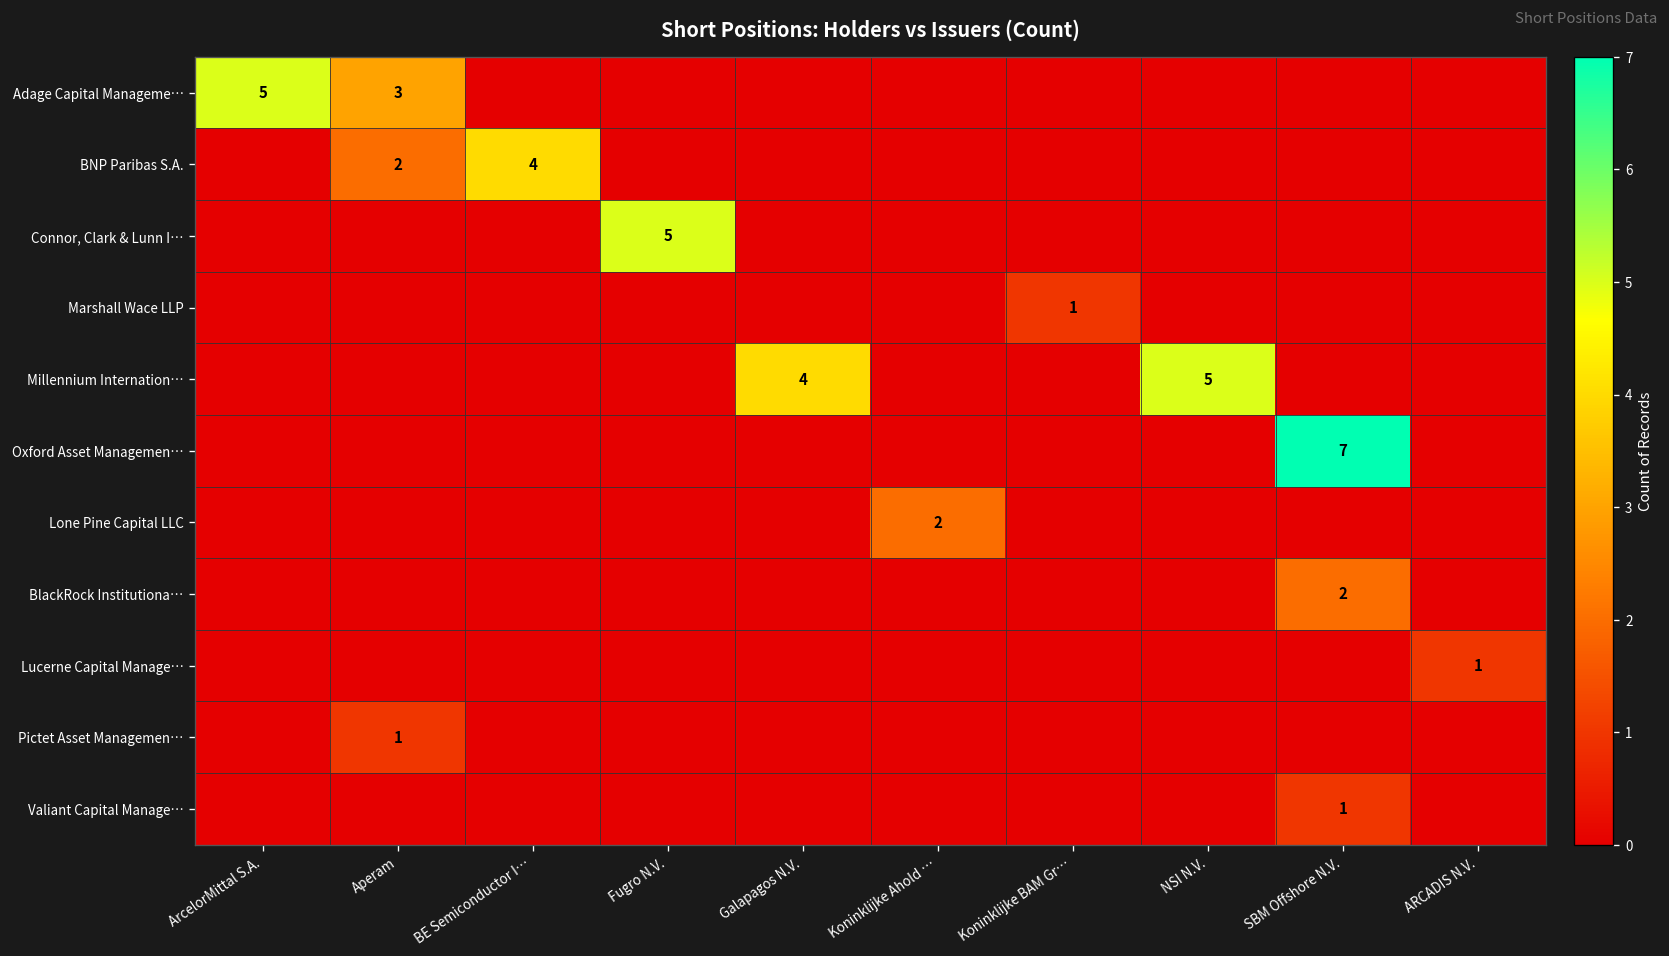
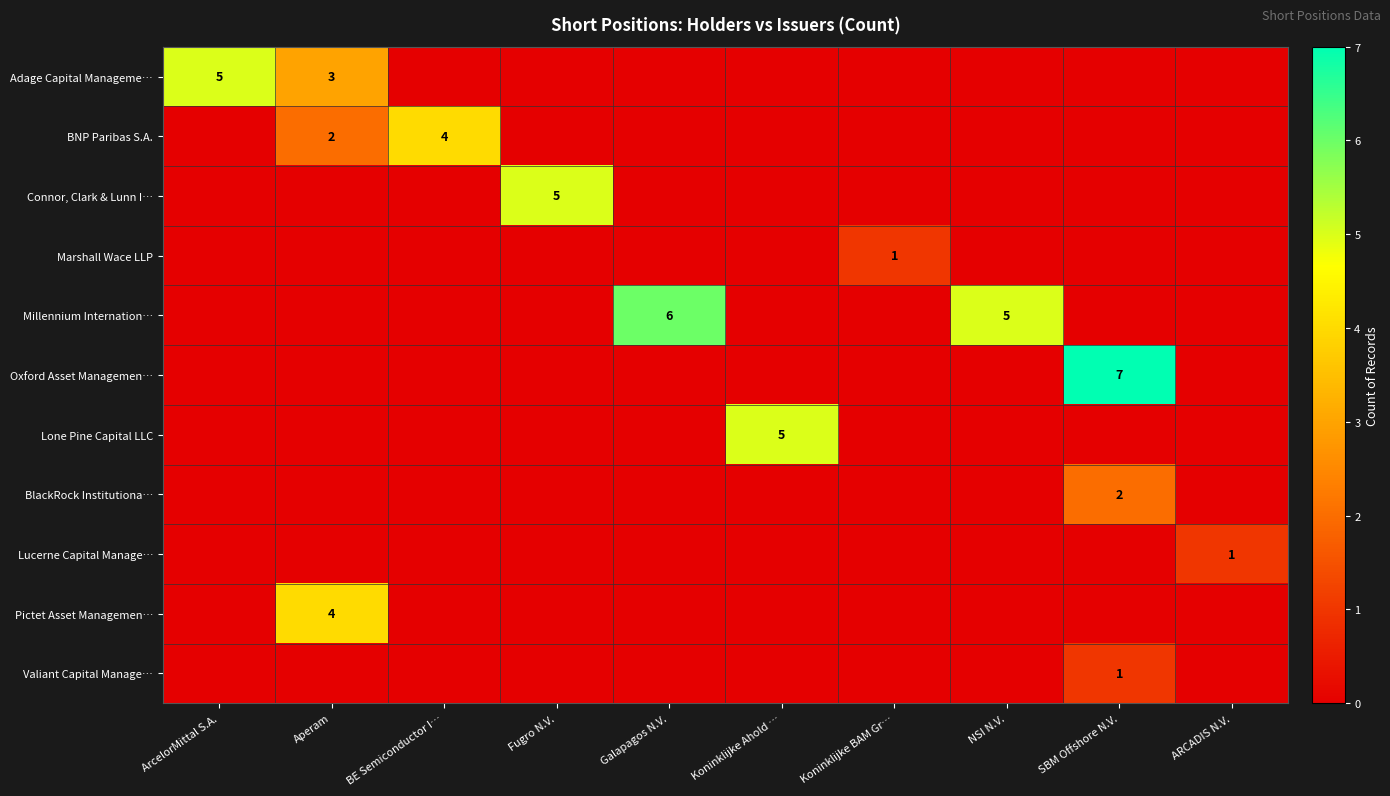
Millennium Internation…, Galapagos N.V.: 4 -> 6
Lone Pine Capital LLC, Koninklijke Ahold …: 2 -> 5
Pictet Asset Managemen…, Aperam: 1 -> 4
